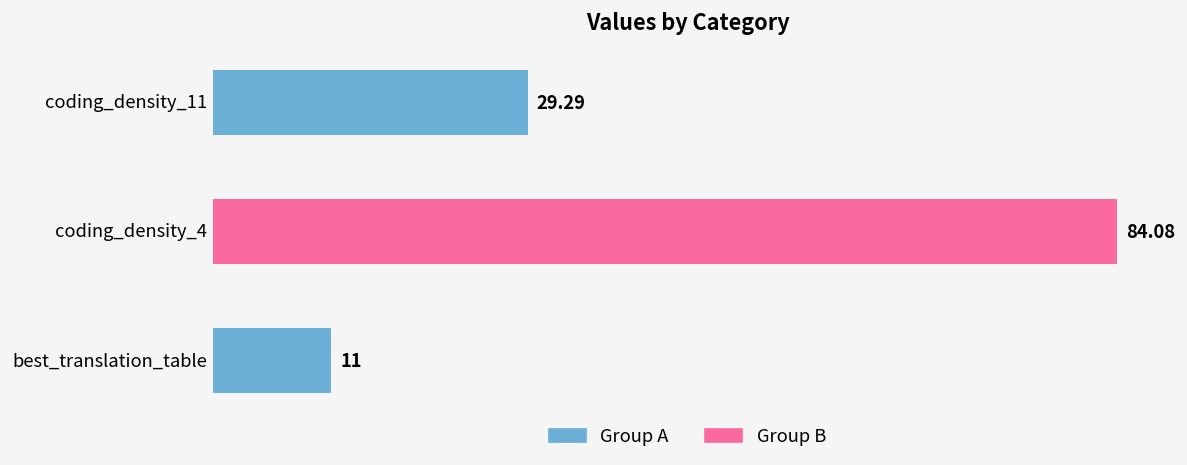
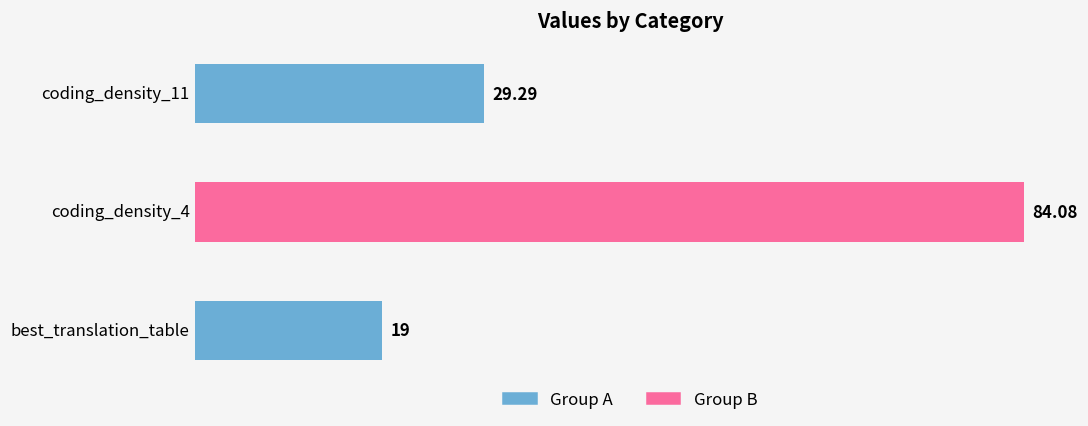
best_translation_table: 11 -> 19
